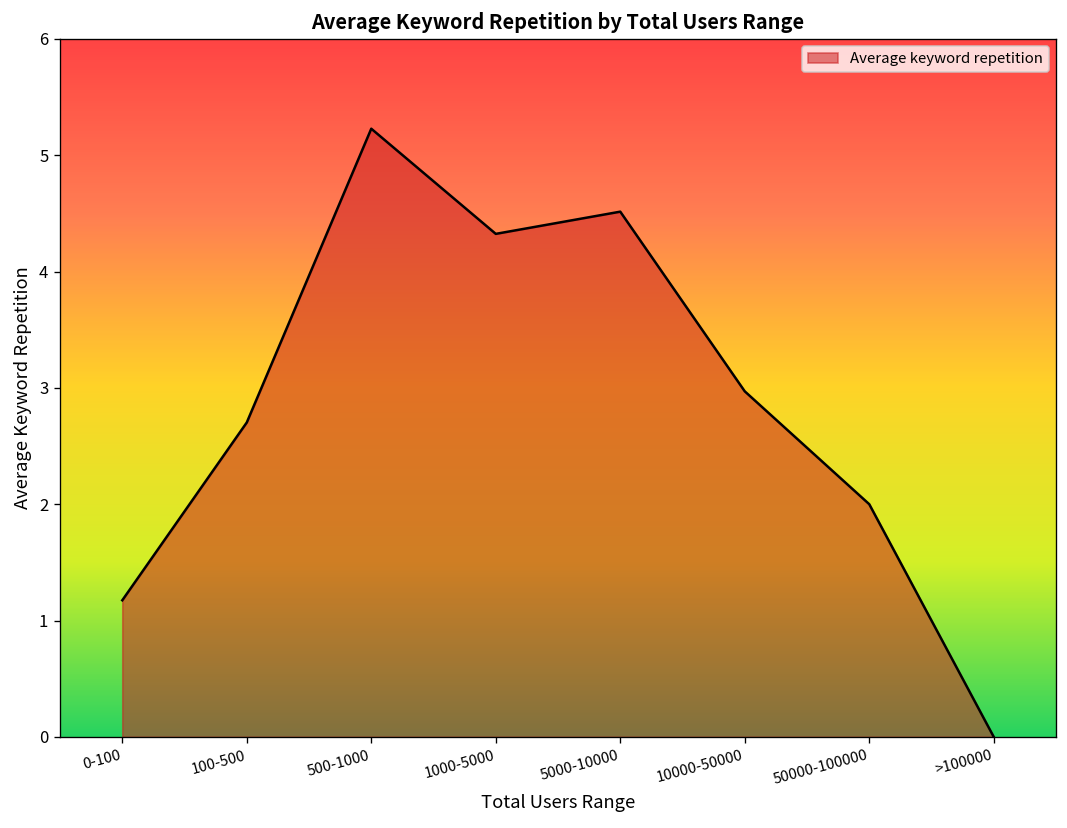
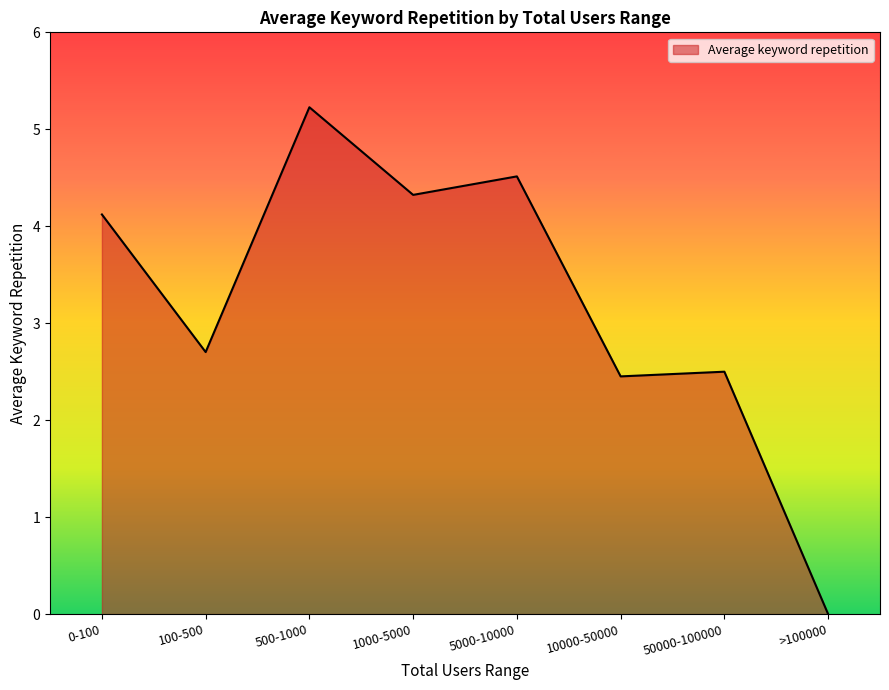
0-100: 1.2 -> 4.1
10000-50000: 3.0 -> 2.5
50000-100000: 2.0 -> 2.5
